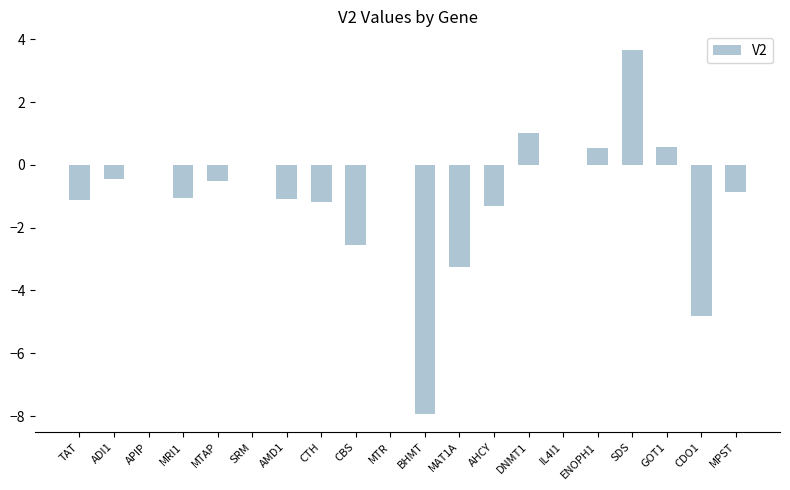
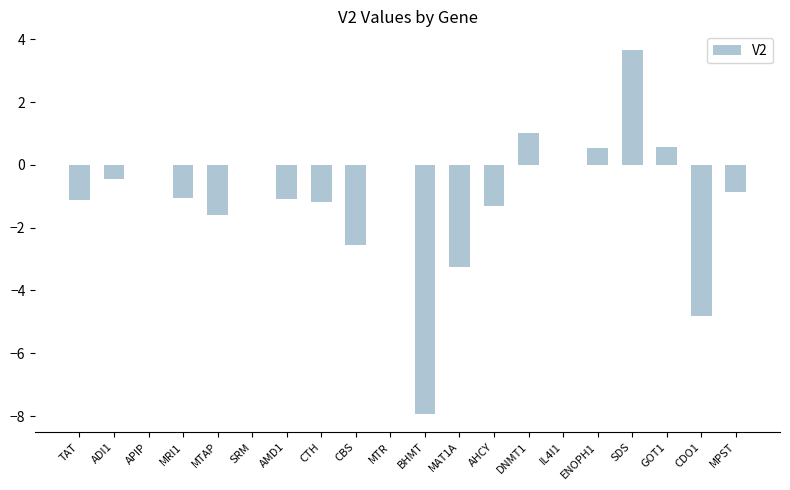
MTAP: -0.5 -> -1.6
